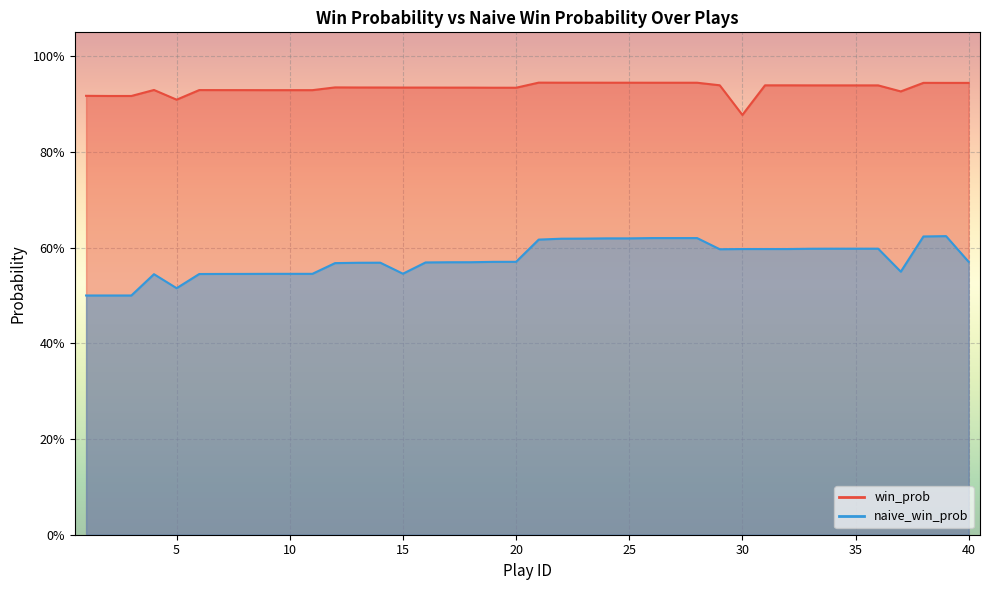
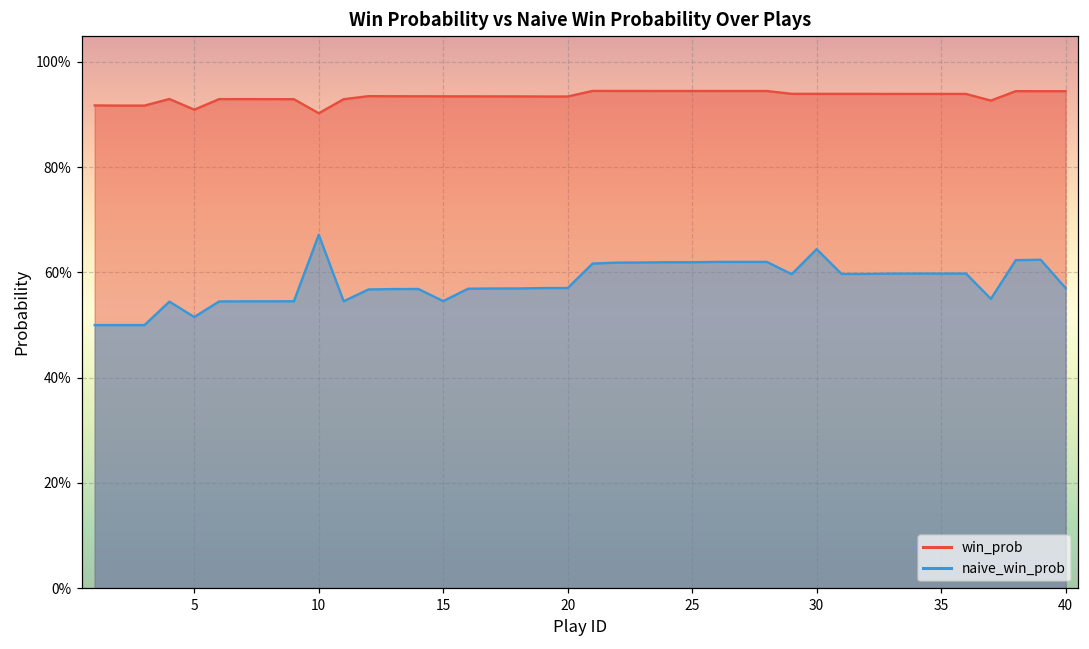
win_prob, 10: 93% -> 90%
naive_win_prob, 10: 55% -> 67%
win_prob, 30: 88% -> 94%
naive_win_prob, 30: 60% -> 64%
